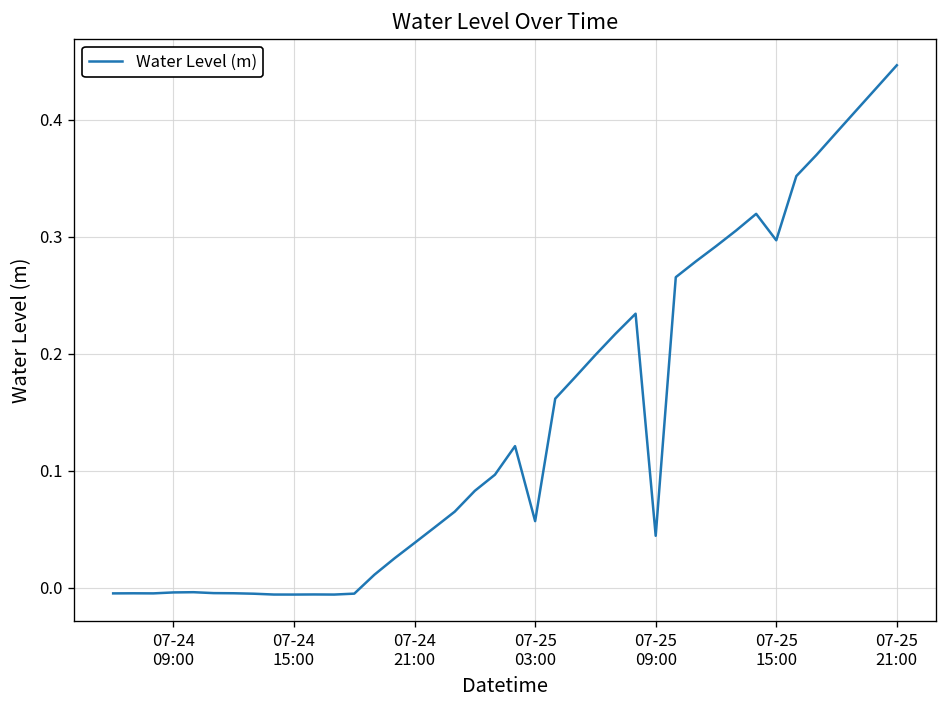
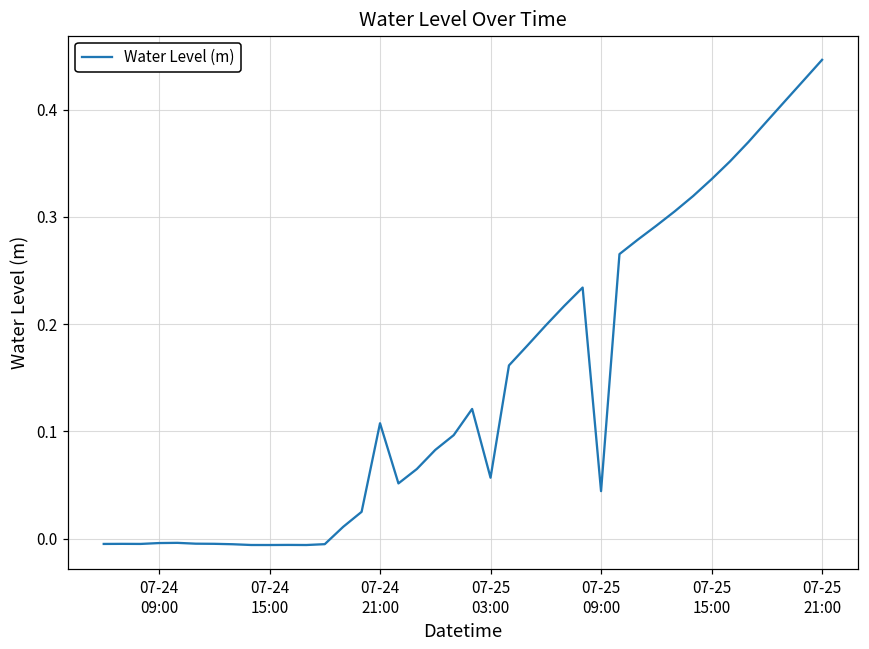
07-24 21:00: 0.04 -> 0.11
07-25 15:00: 0.30 -> 0.34
